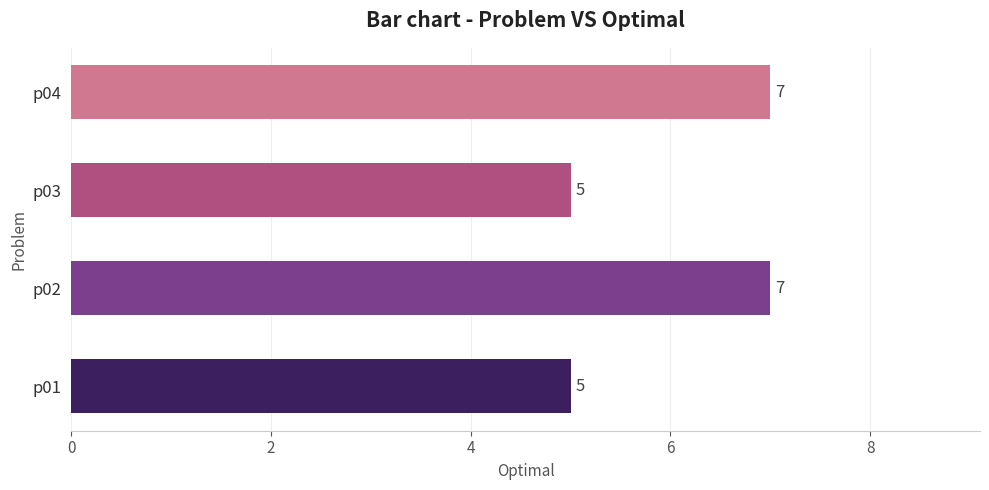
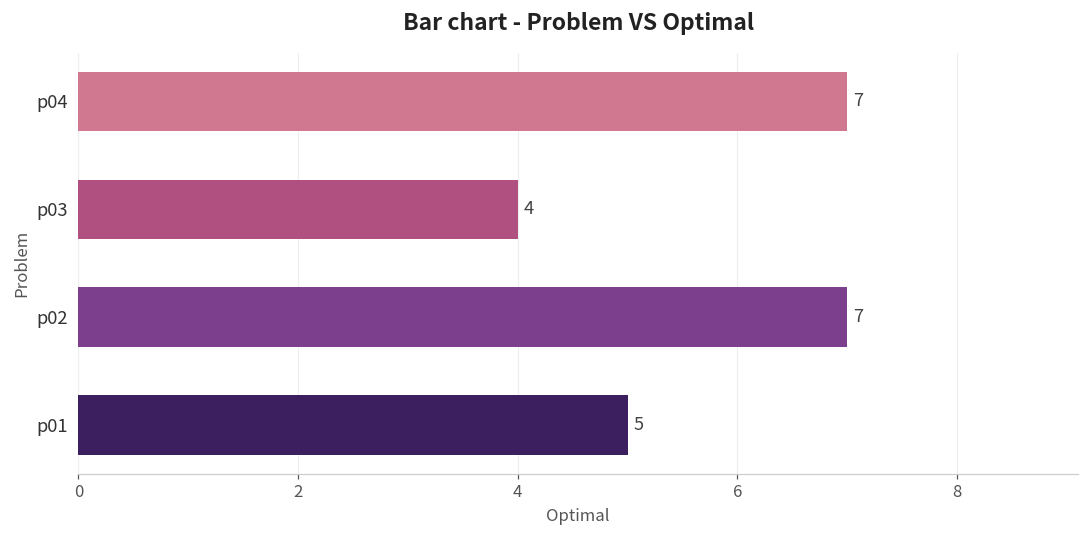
p03: 5 -> 4
